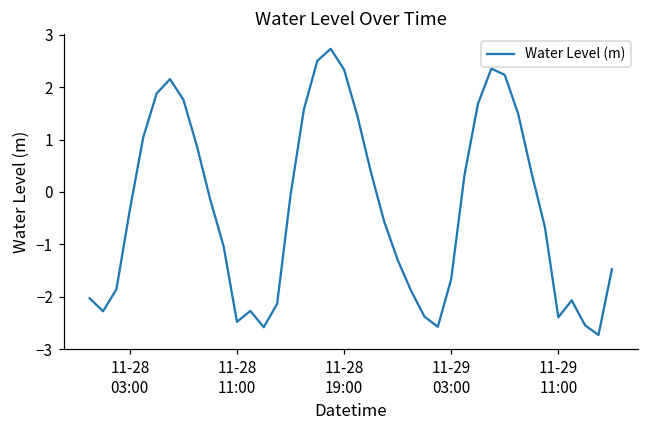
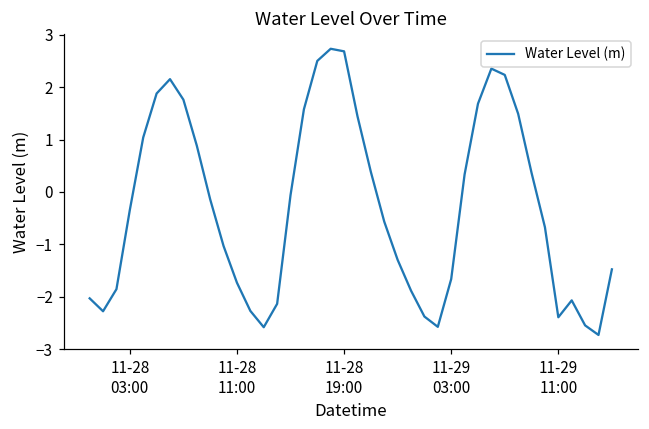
11-28 11:00: -2.5 -> -1.7
11-28 19:00: 2.3 -> 2.7
